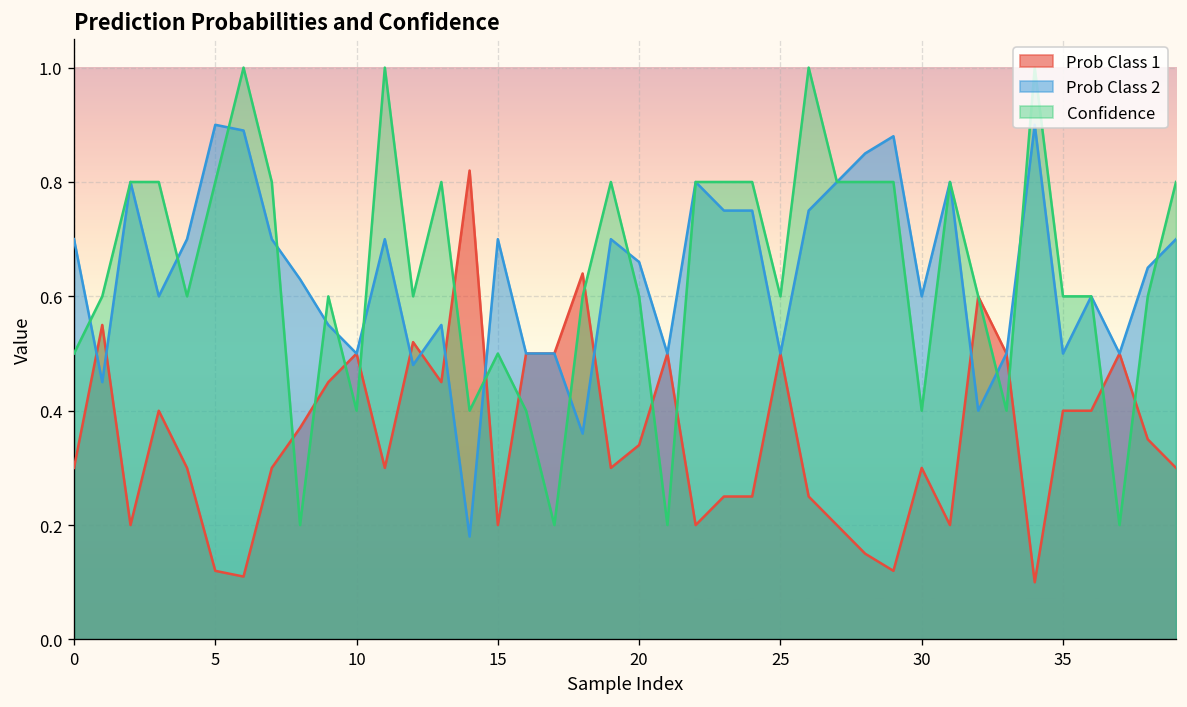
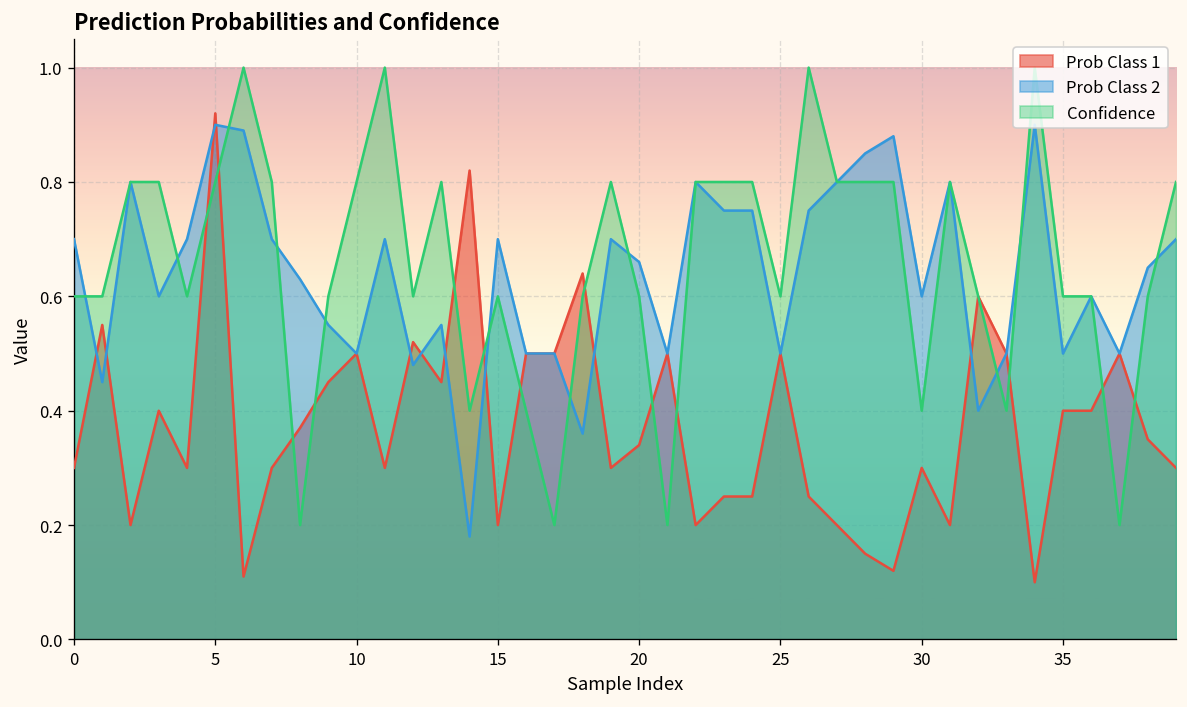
Confidence, 0: 0.5 -> 0.6
Prob Class 1, 5: 0.12 -> 0.92
Confidence, 10: 0.4 -> 0.8
Confidence, 15: 0.5 -> 0.6
